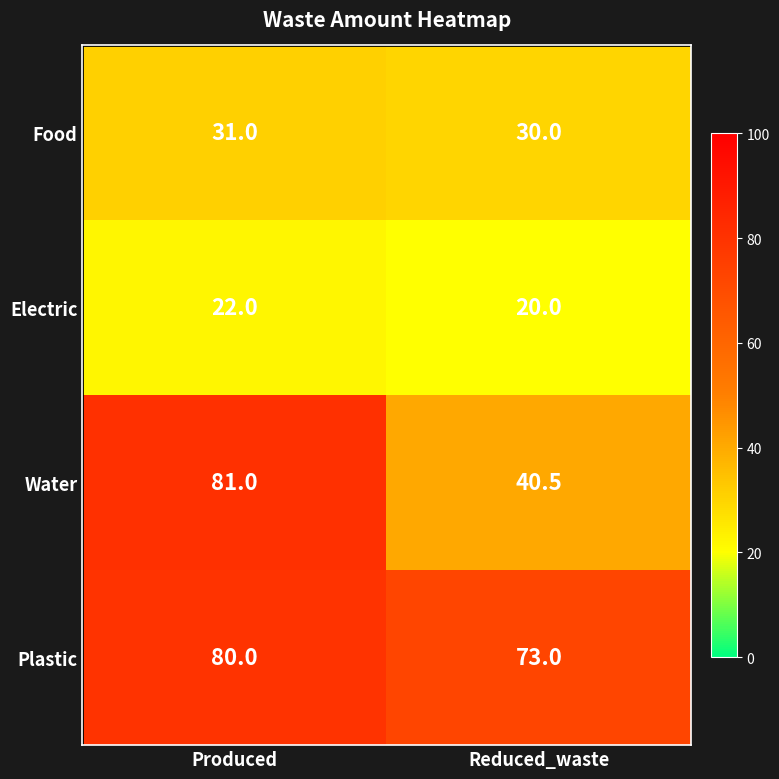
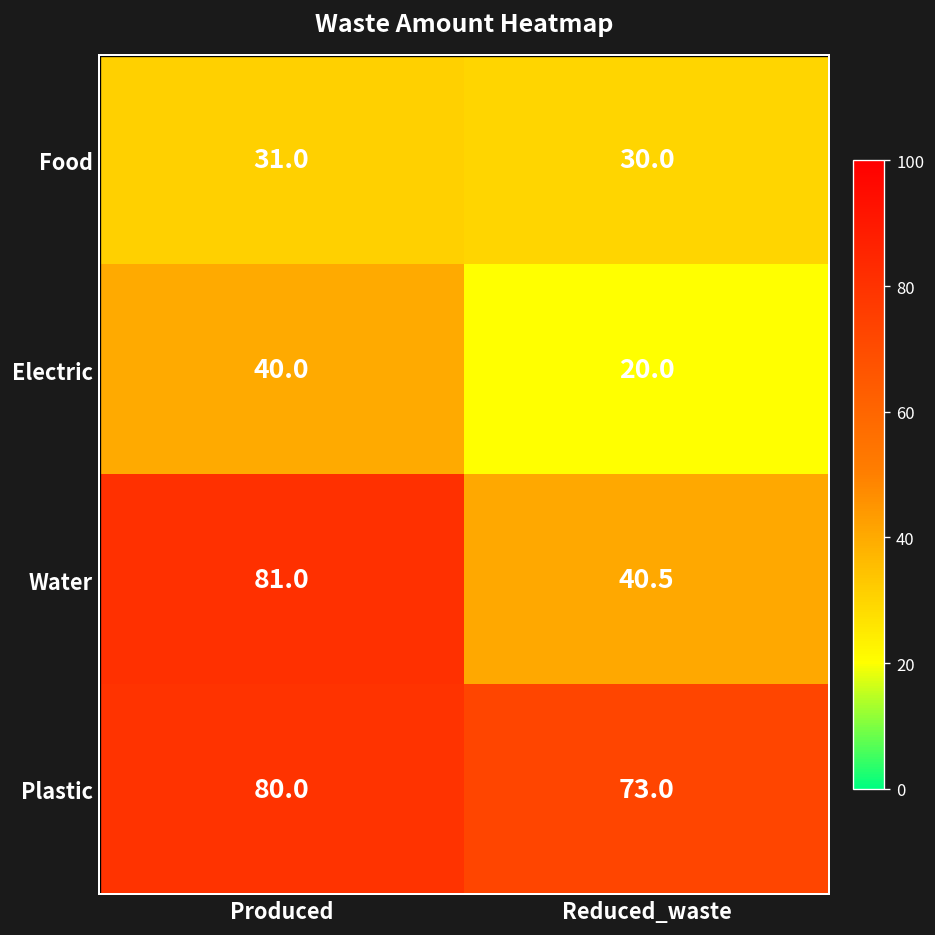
Electric, Produced: 22.0 -> 40.0
